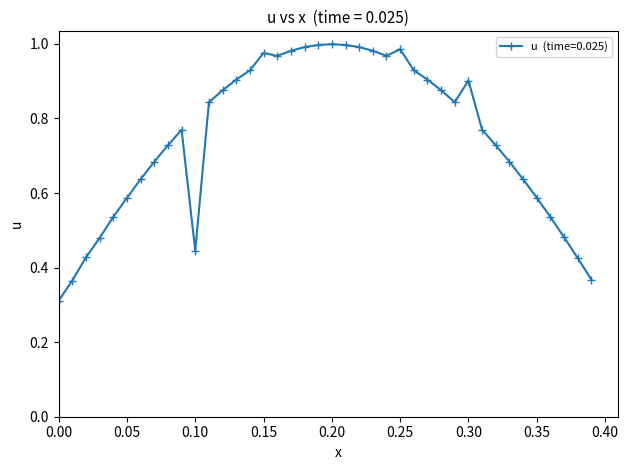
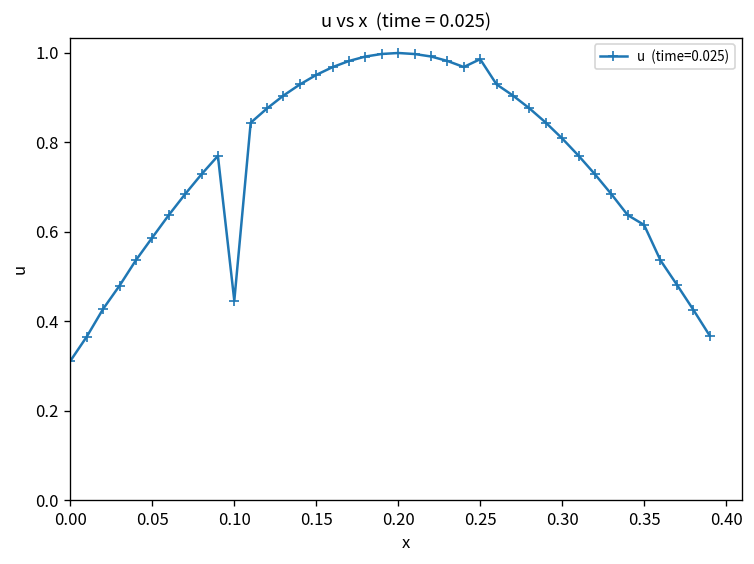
0.15: 0.98 -> 0.95
0.30: 0.90 -> 0.81
0.35: 0.59 -> 0.61
